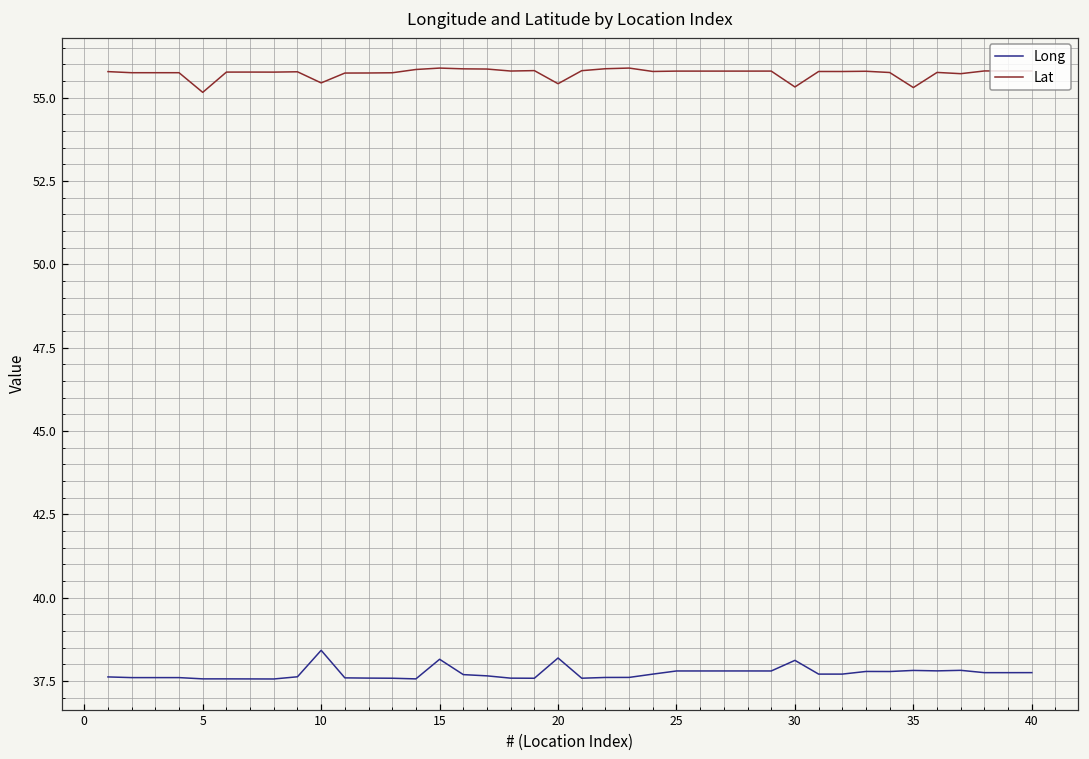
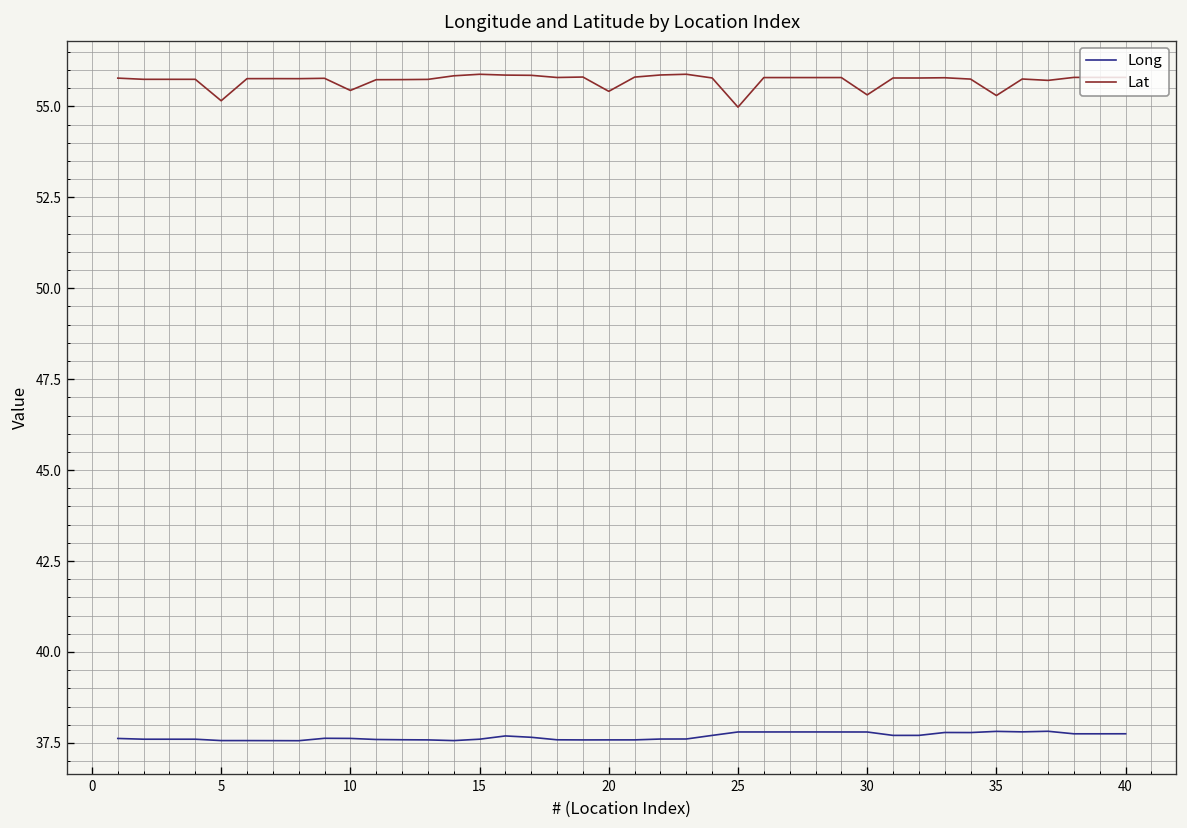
Long, 10: 38.4 -> 37.6
Long, 15: 38.2 -> 37.6
Long, 20: 38.2 -> 37.6
Lat, 25: 55.8 -> 55.0
Long, 30: 38.1 -> 37.8
